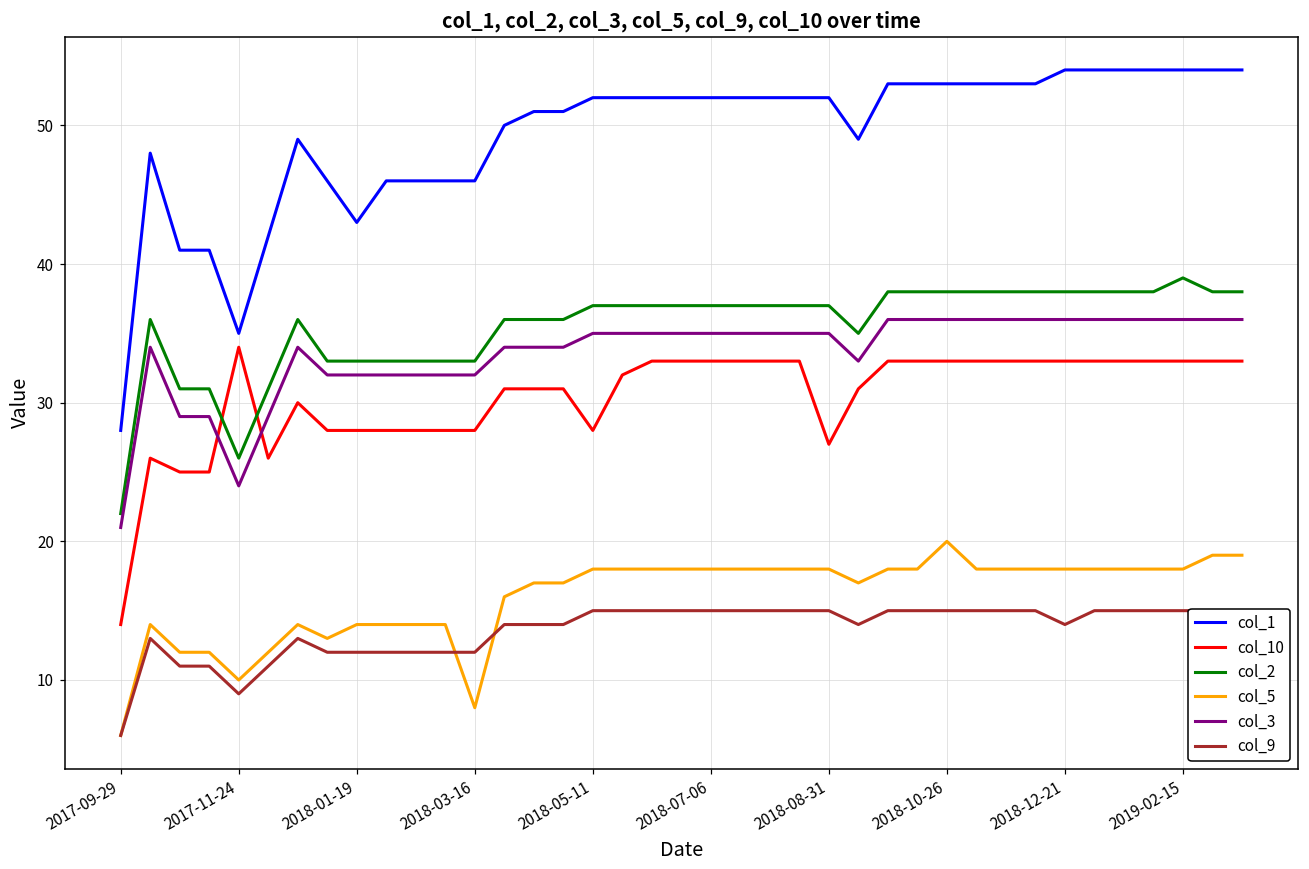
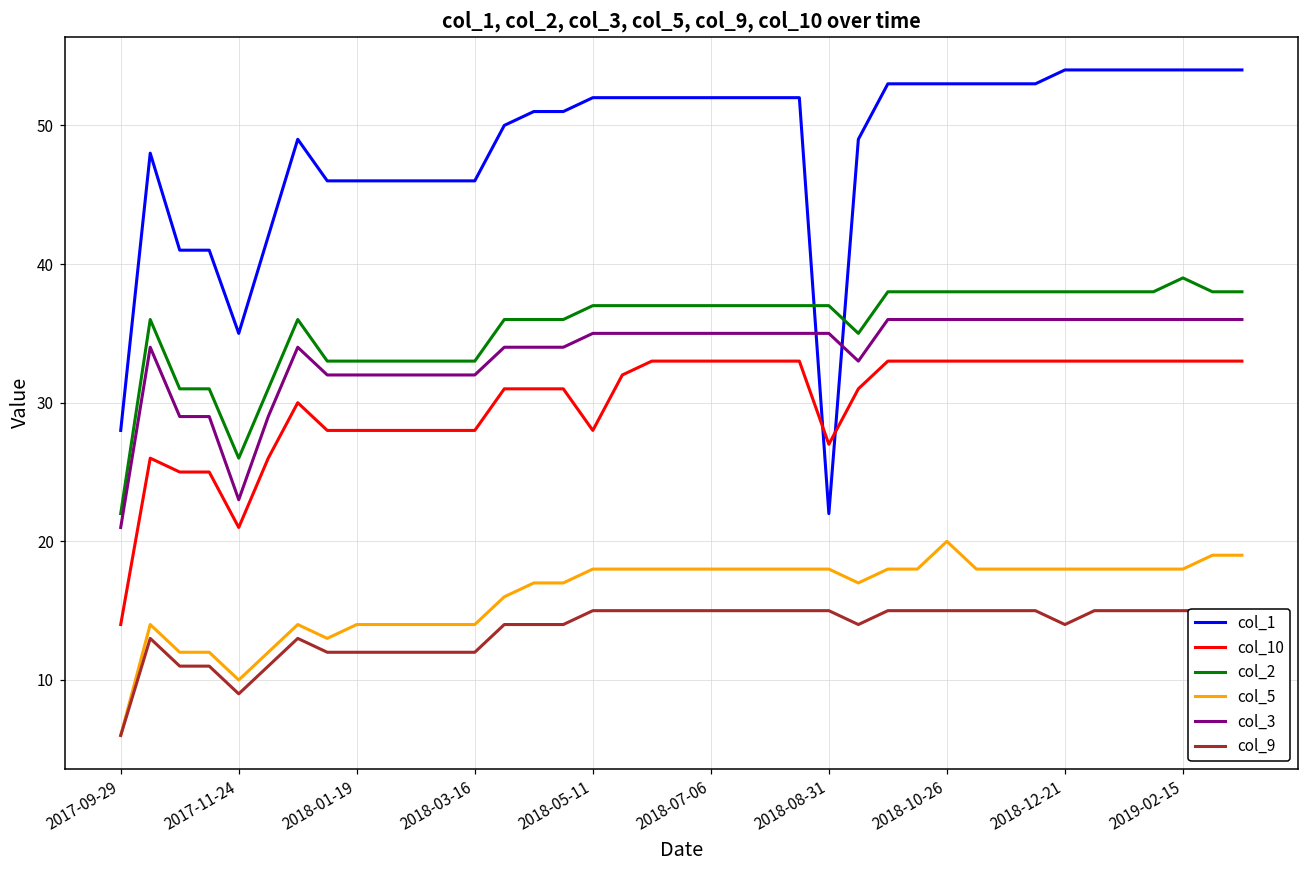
col_10, 2017-11-24: 34 -> 21
col_3, 2017-11-24: 24 -> 23
col_1, 2018-01-19: 43 -> 46
col_5, 2018-03-16: 8 -> 14
col_1, 2018-08-31: 52 -> 22
